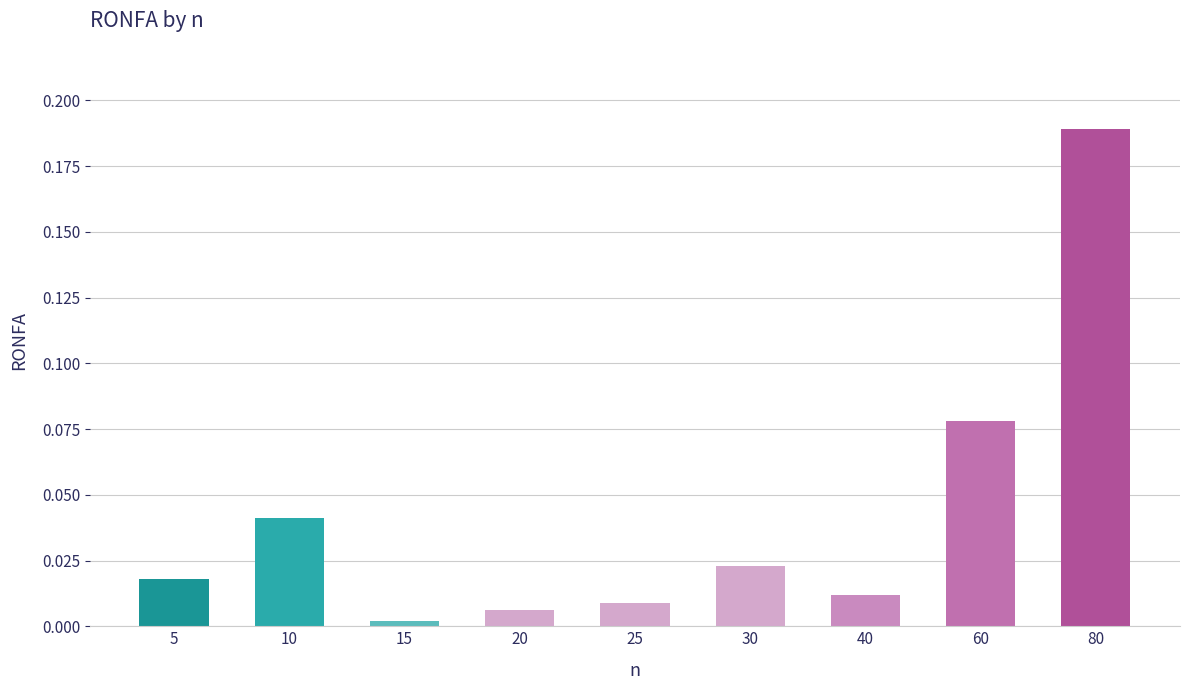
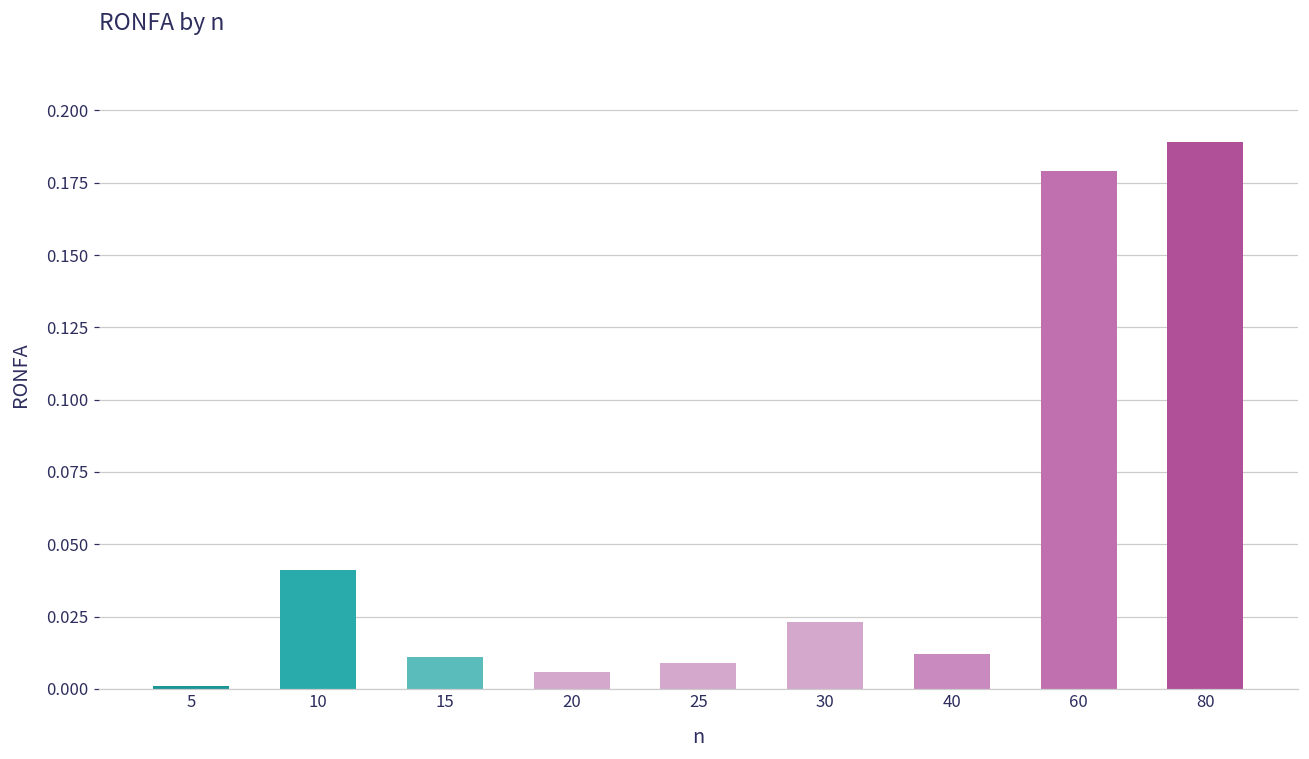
5: 0.018 -> 0.001
15: 0.002 -> 0.011
60: 0.078 -> 0.179
